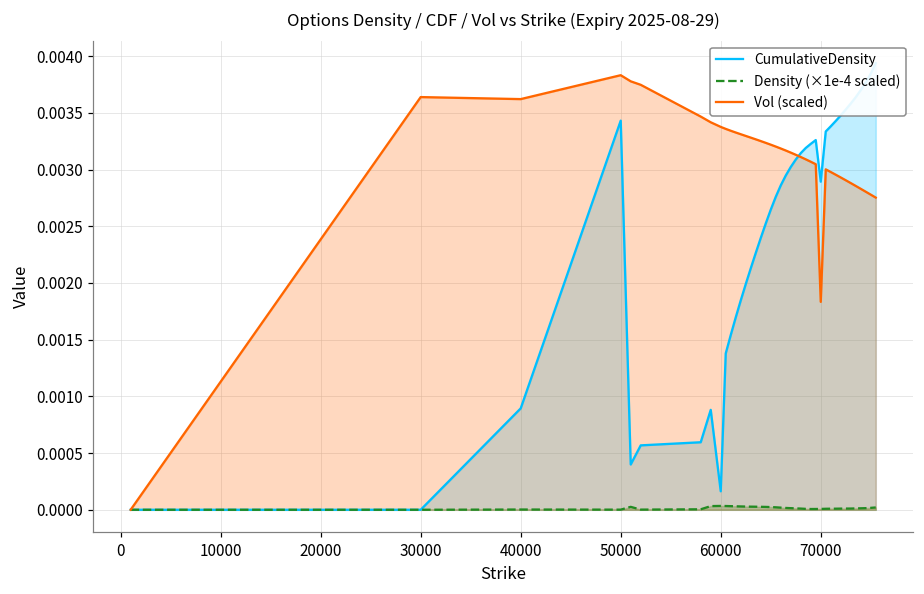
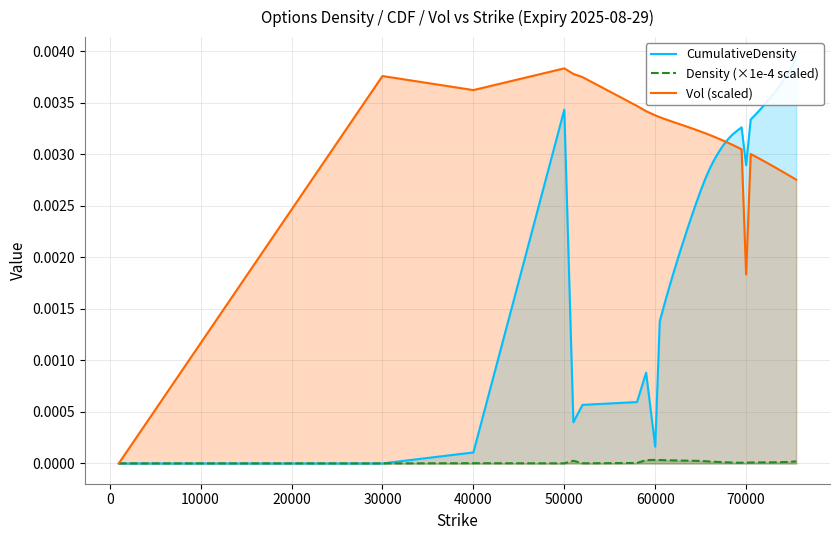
Vol (scaled), 30000: 0.00364 -> 0.00376
CumulativeDensity, 40000: 0.00089 -> 0.00011
